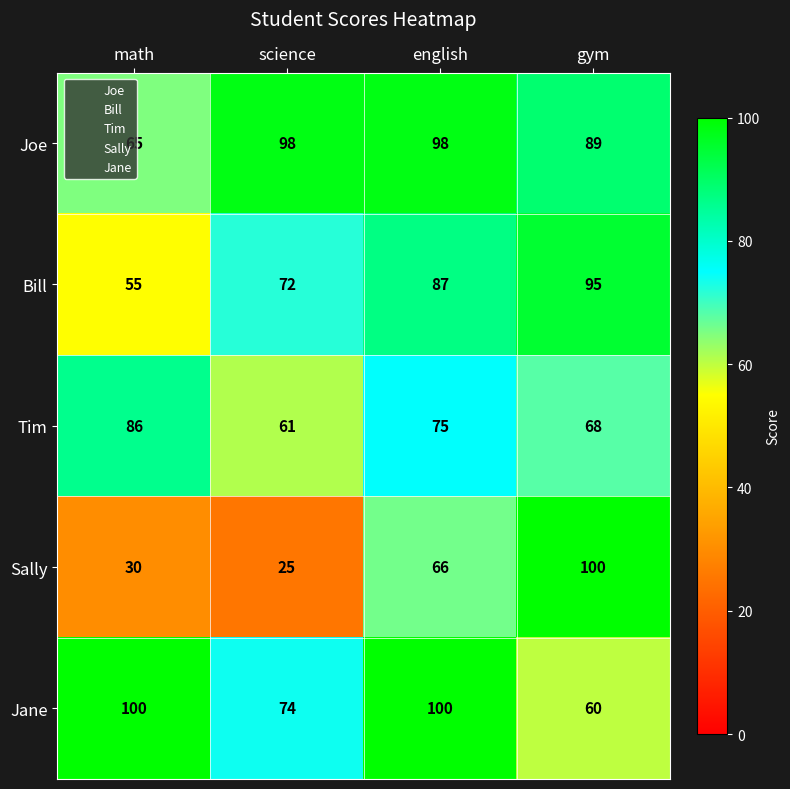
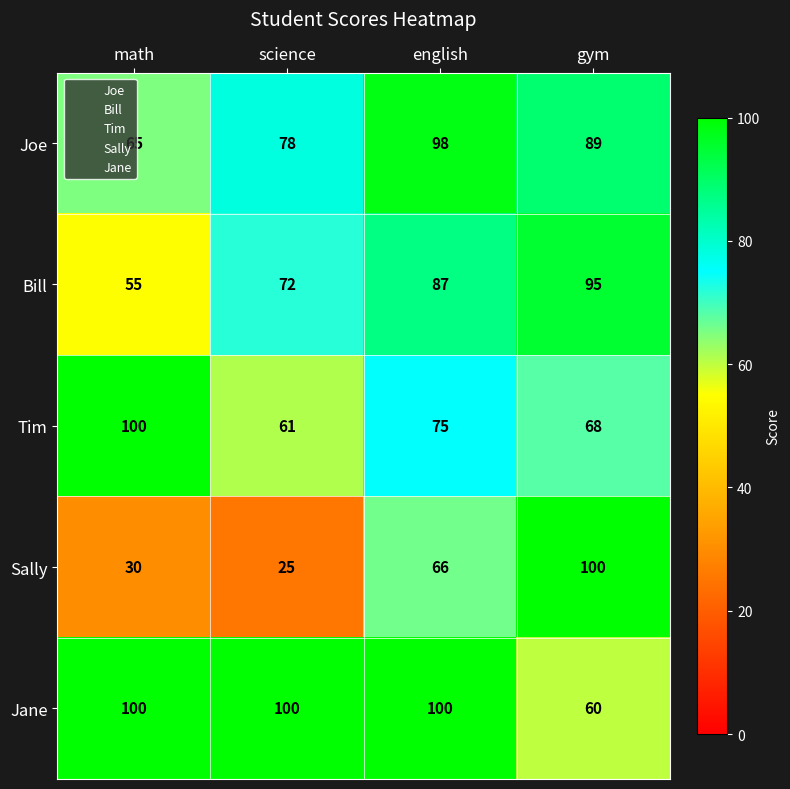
Joe, science: 98 -> 78
Tim, math: 86 -> 100
Jane, science: 74 -> 100
